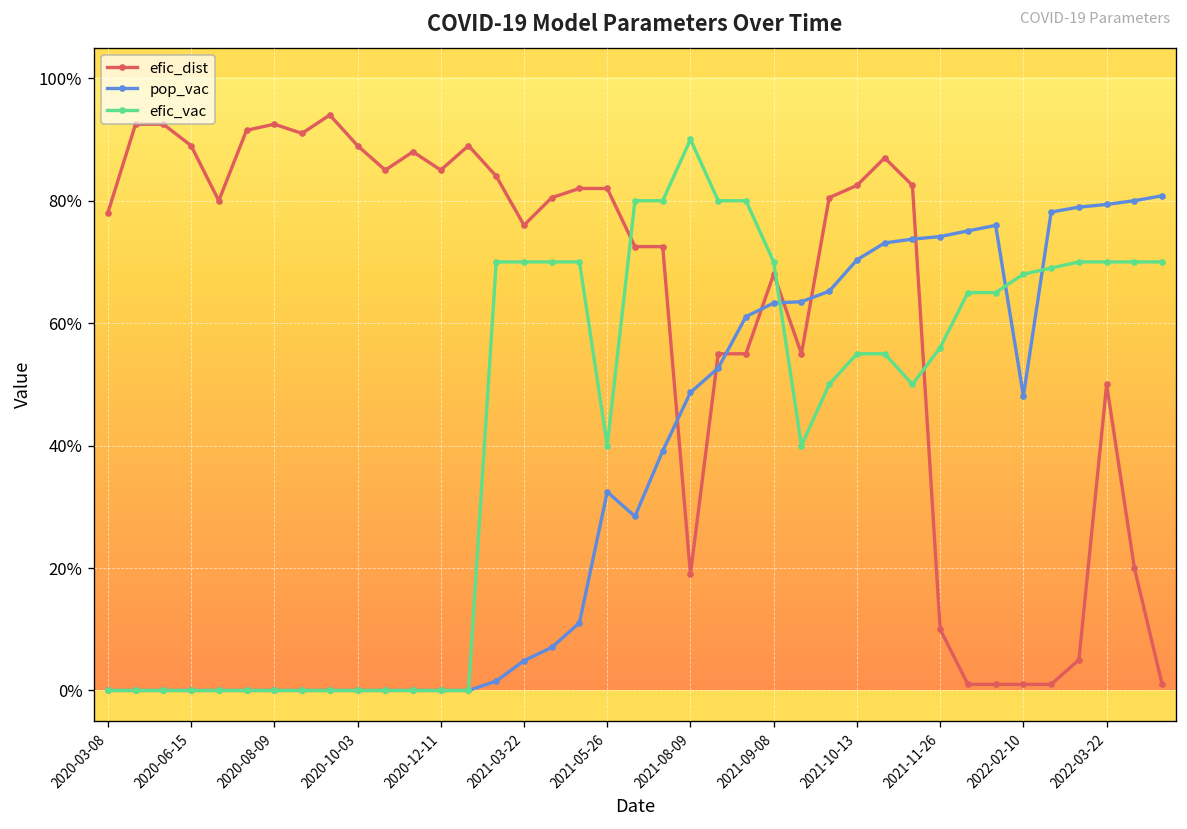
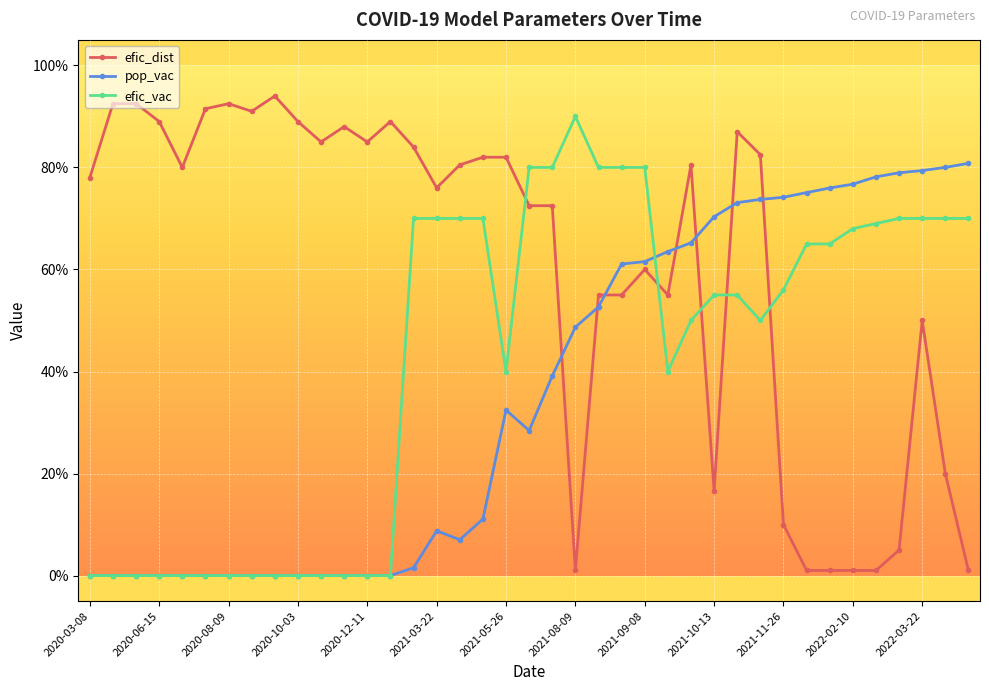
pop_vac, 2021-03-22: 5% -> 9%
efic_dist, 2021-08-09: 19% -> 1%
efic_dist, 2021-09-08: 68% -> 60%
pop_vac, 2021-09-08: 63% -> 62%
efic_vac, 2021-09-08: 70% -> 80%
efic_dist, 2021-10-13: 83% -> 17%
pop_vac, 2022-02-10: 48% -> 77%
